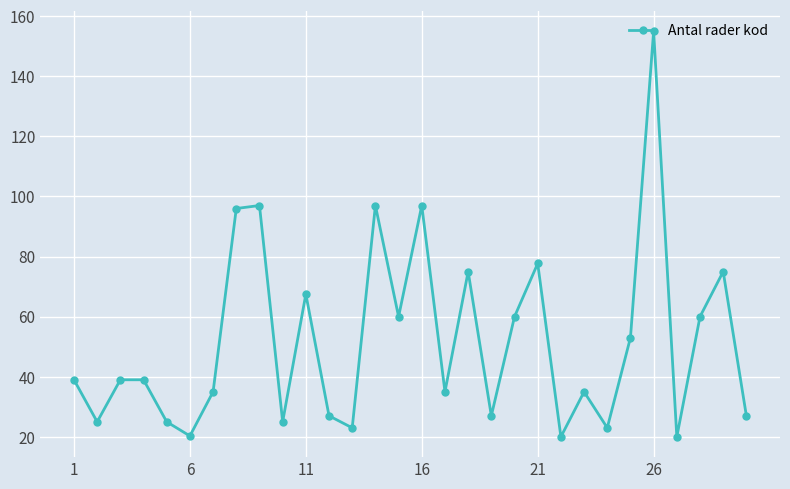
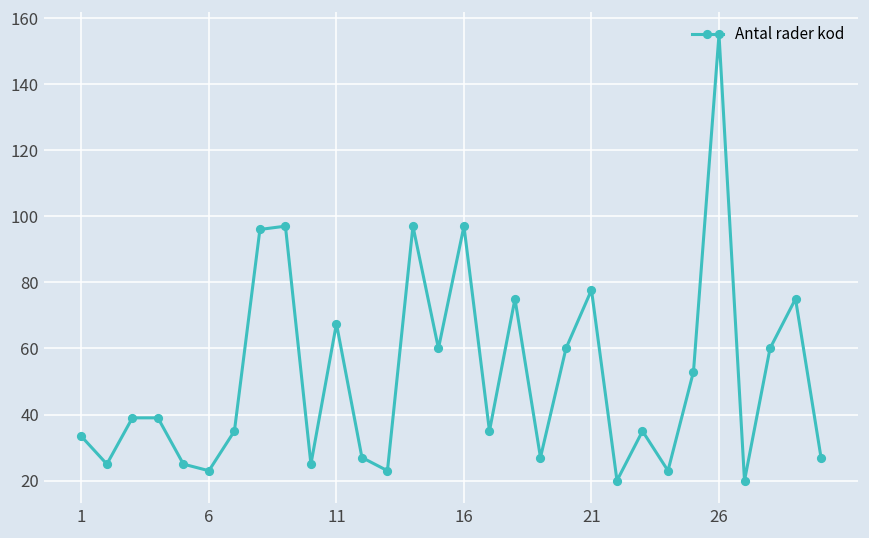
1: 39 -> 33
6: 20 -> 23
